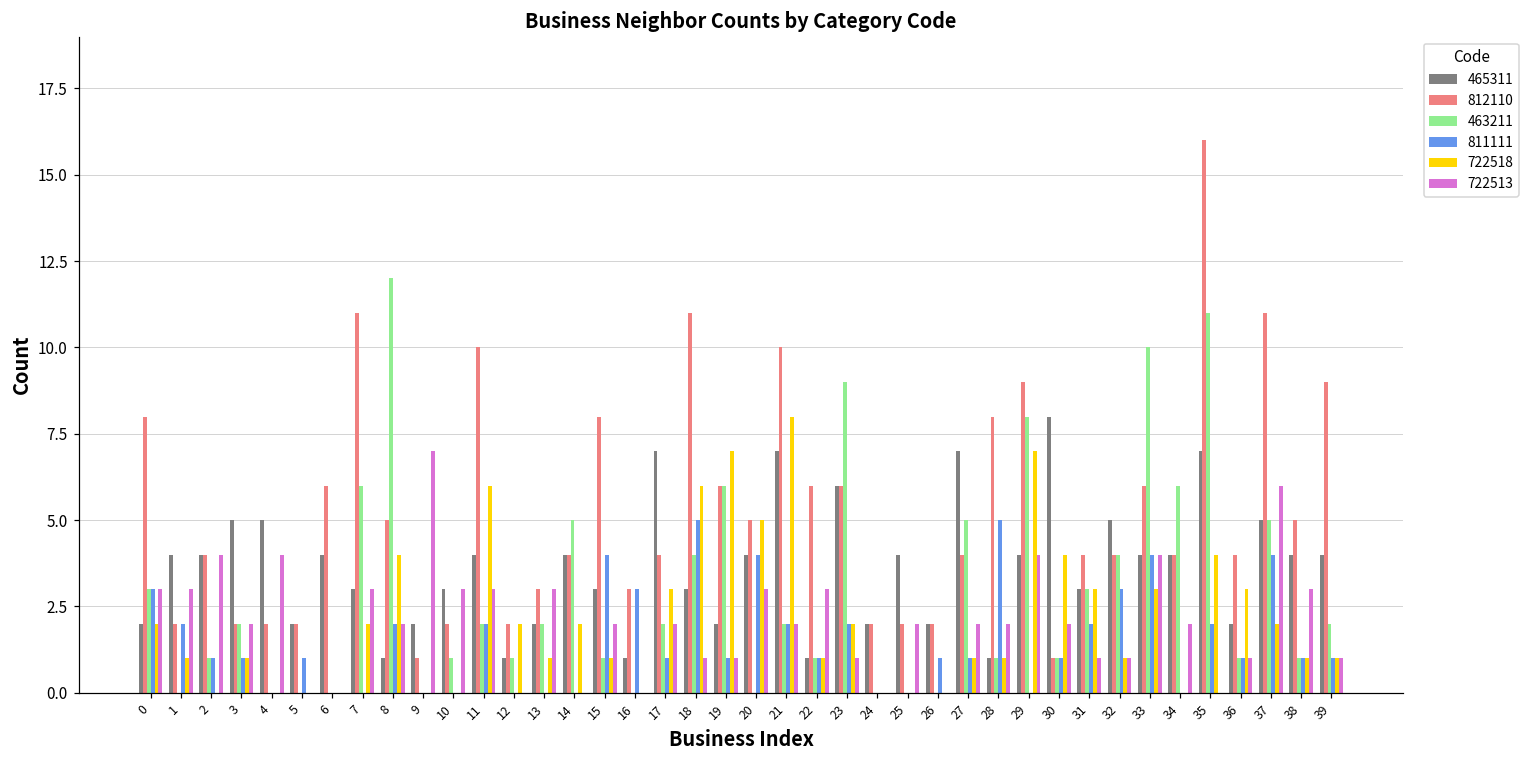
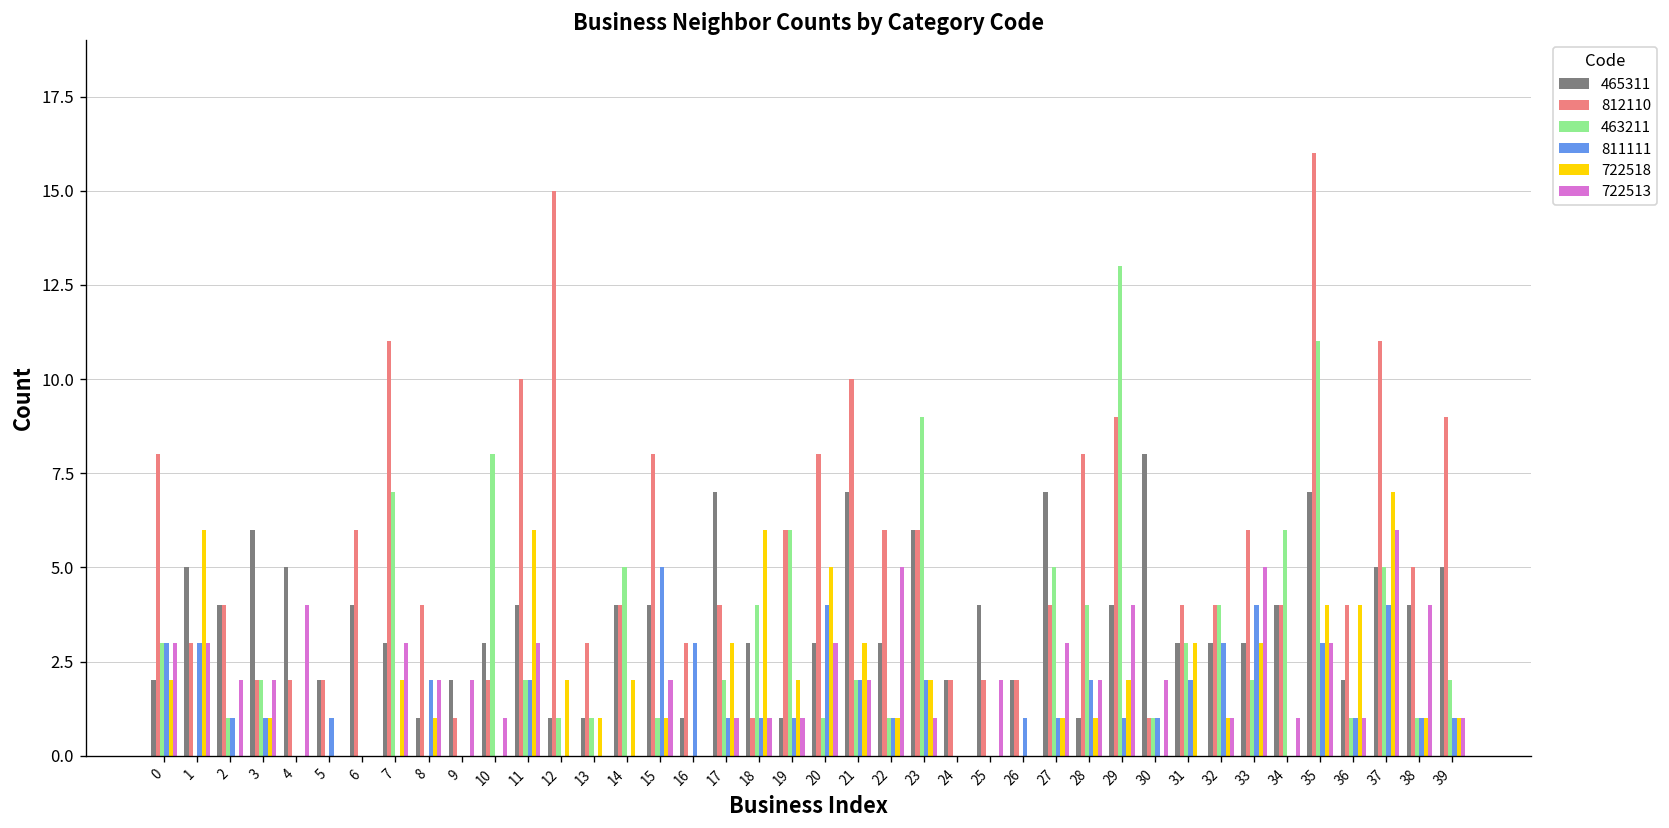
465311, 1: 4 -> 5
812110, 1: 2 -> 3
811111, 1: 2 -> 3
722518, 1: 1 -> 6
722513, 2: 4 -> 2
465311, 3: 5 -> 6
463211, 7: 6 -> 7
812110, 8: 5 -> 4
463211, 8: 12 -> 0
722518, 8: 4 -> 1
722513, 9: 7 -> 2
463211, 10: 1 -> 8
722513, 10: 3 -> 1
812110, 12: 2 -> 15
465311, 13: 2 -> 1
463211, 13: 2 -> 1
722513, 13: 3 -> 0
465311, 15: 3 -> 4
811111, 15: 4 -> 5
722513, 17: 2 -> 1
812110, 18: 11 -> 1
811111, 18: 5 -> 1
465311, 19: 2 -> 1
722518, 19: 7 -> 2
465311, 20: 4 -> 3
812110, 20: 5 -> 8
463211, 20: 0 -> 1
722518, 21: 8 -> 3
465311, 22: 1 -> 3
722513, 22: 3 -> 5
722513, 27: 2 -> 3
463211, 28: 1 -> 4
811111, 28: 5 -> 2
463211, 29: 8 -> 13
811111, 29: 0 -> 1
722518, 29: 7 -> 2
722518, 30: 4 -> 0
722513, 31: 1 -> 0
465311, 32: 5 -> 3
465311, 33: 4 -> 3
463211, 33: 10 -> 2
722513, 33: 4 -> 5
722513, 34: 2 -> 1
811111, 35: 2 -> 3
722513, 35: 0 -> 3
722518, 36: 3 -> 4
722518, 37: 2 -> 7
722513, 38: 3 -> 4
465311, 39: 4 -> 5
